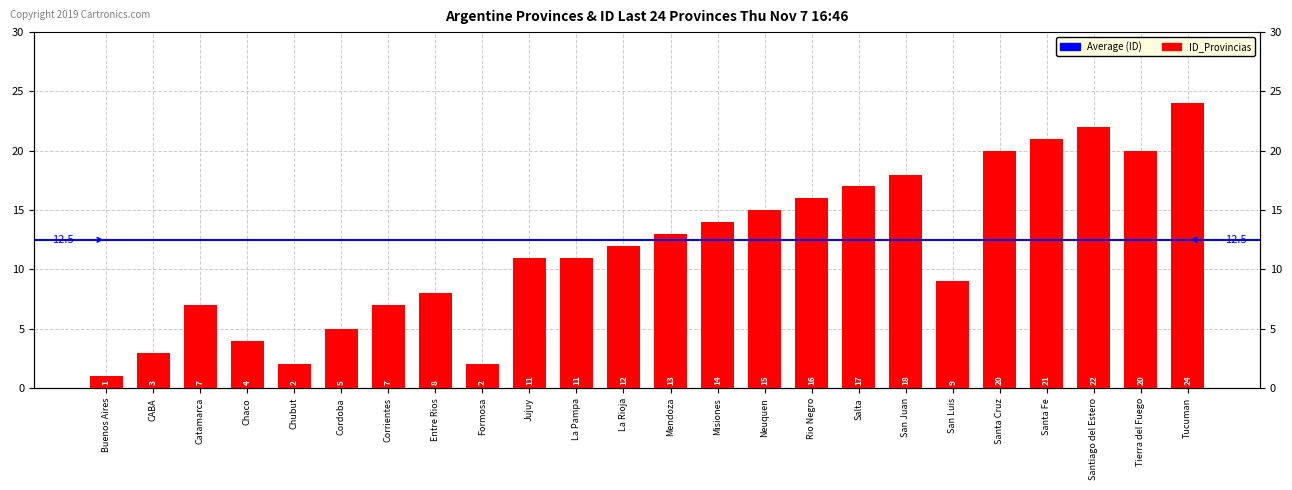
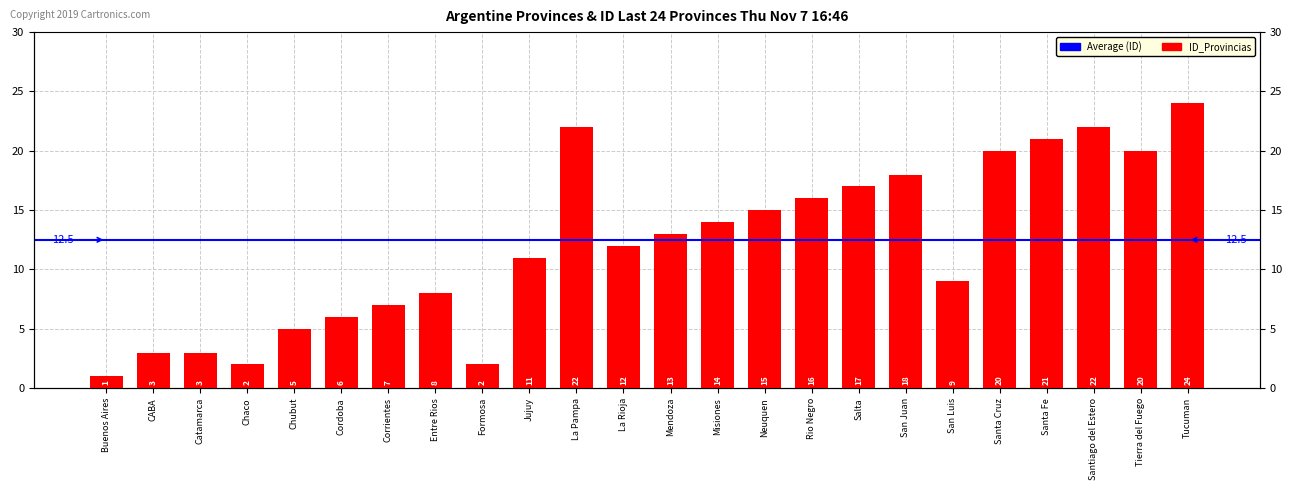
Catamarca: 7 -> 3
Chaco: 4 -> 2
Chubut: 2 -> 5
Cordoba: 5 -> 6
La Pampa: 11 -> 22
